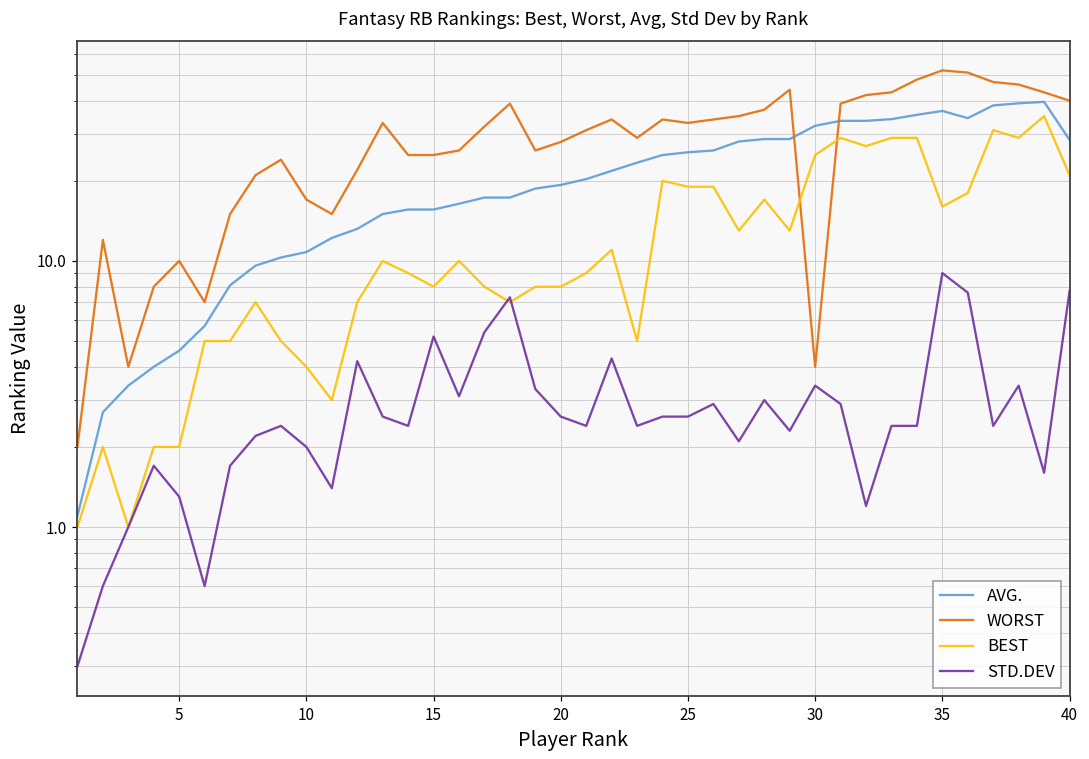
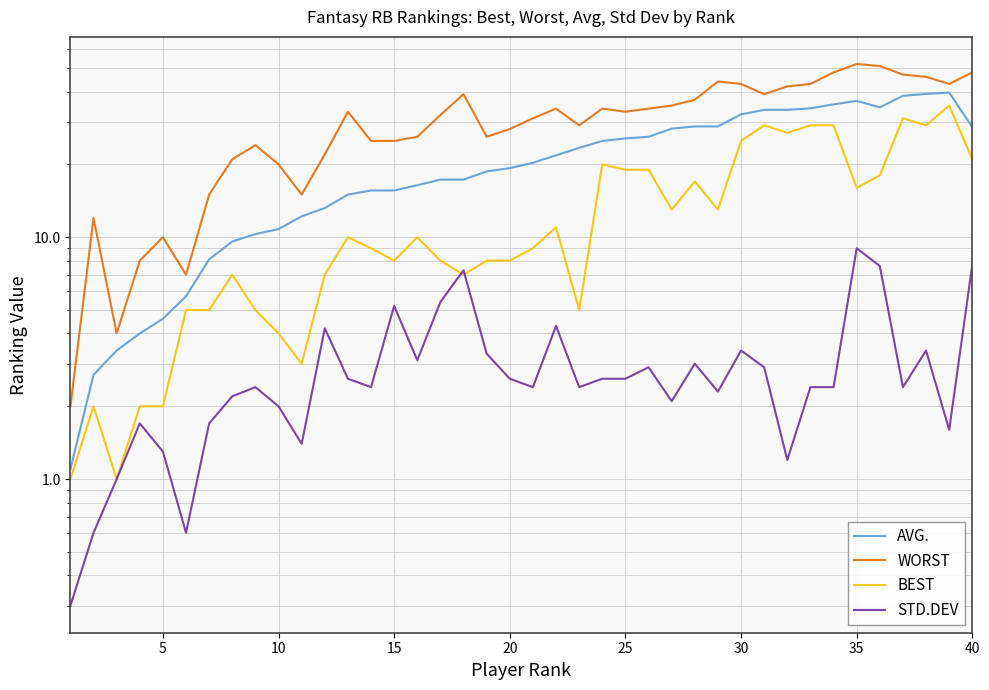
WORST, 10: 17 -> 20
WORST, 30: 4 -> 43
WORST, 40: 40 -> 48
